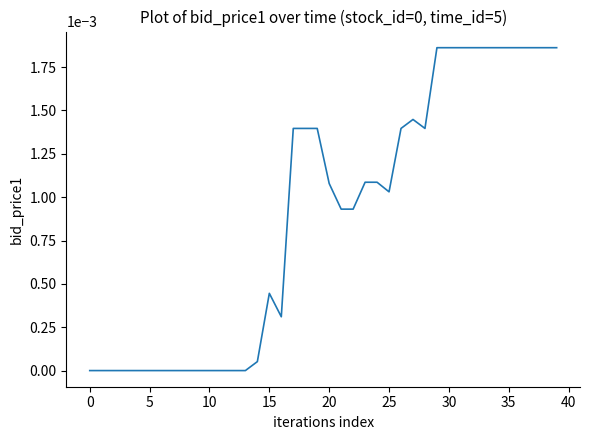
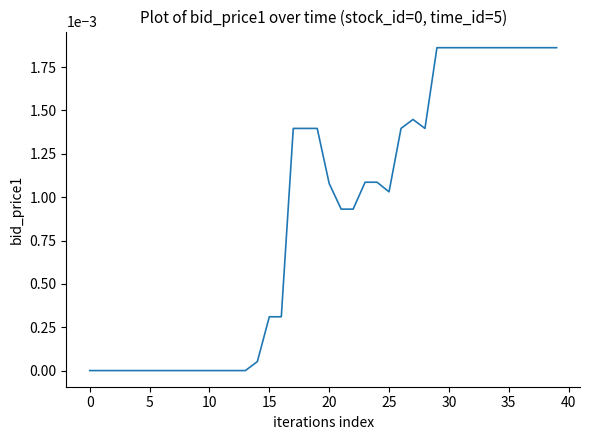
15: 0.00045 -> 0.00031
